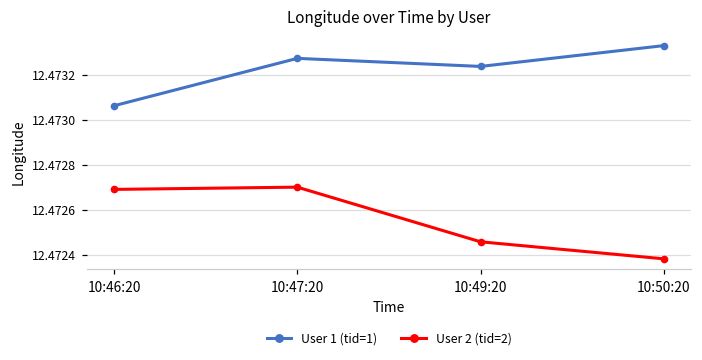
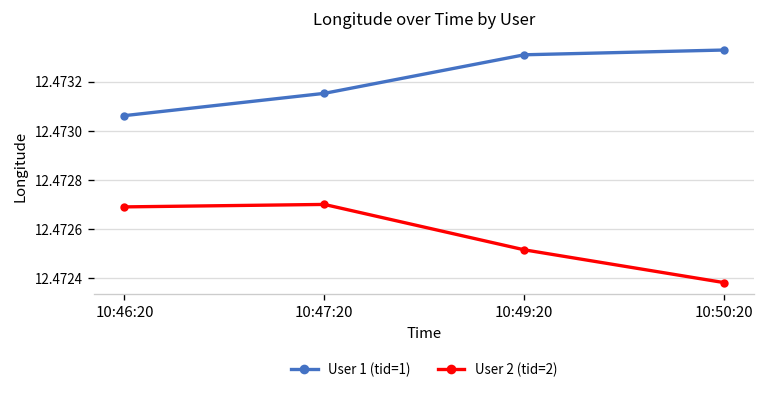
User 1 (tid=1), 10:47:20: 12.47327 -> 12.47315
User 1 (tid=1), 10:49:20: 12.47324 -> 12.47331
User 2 (tid=2), 10:49:20: 12.47246 -> 12.47252
